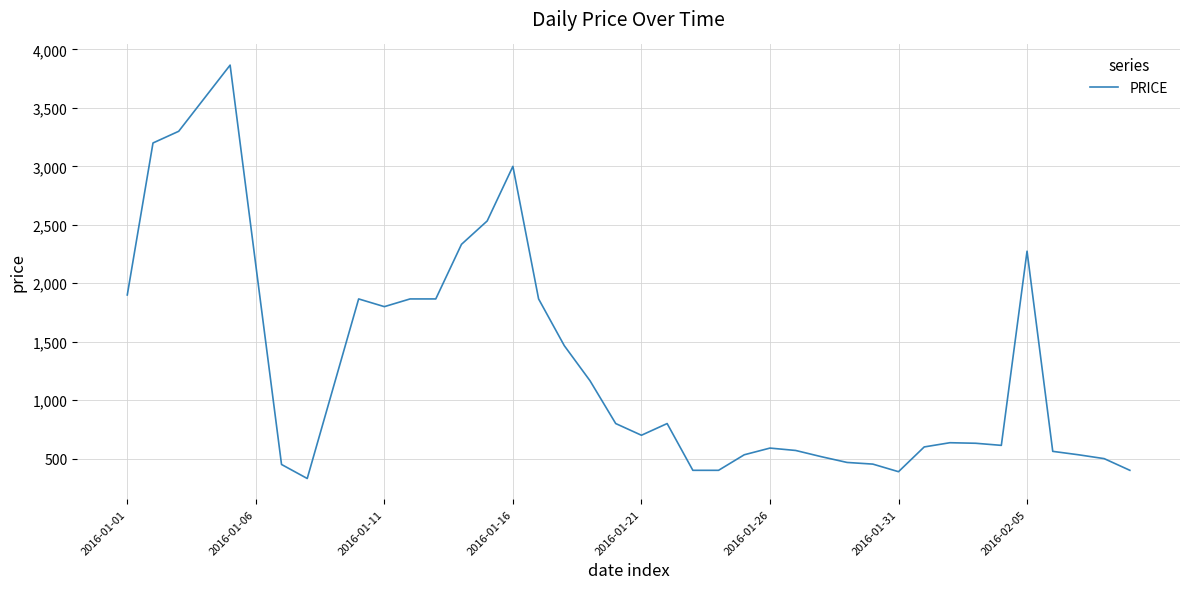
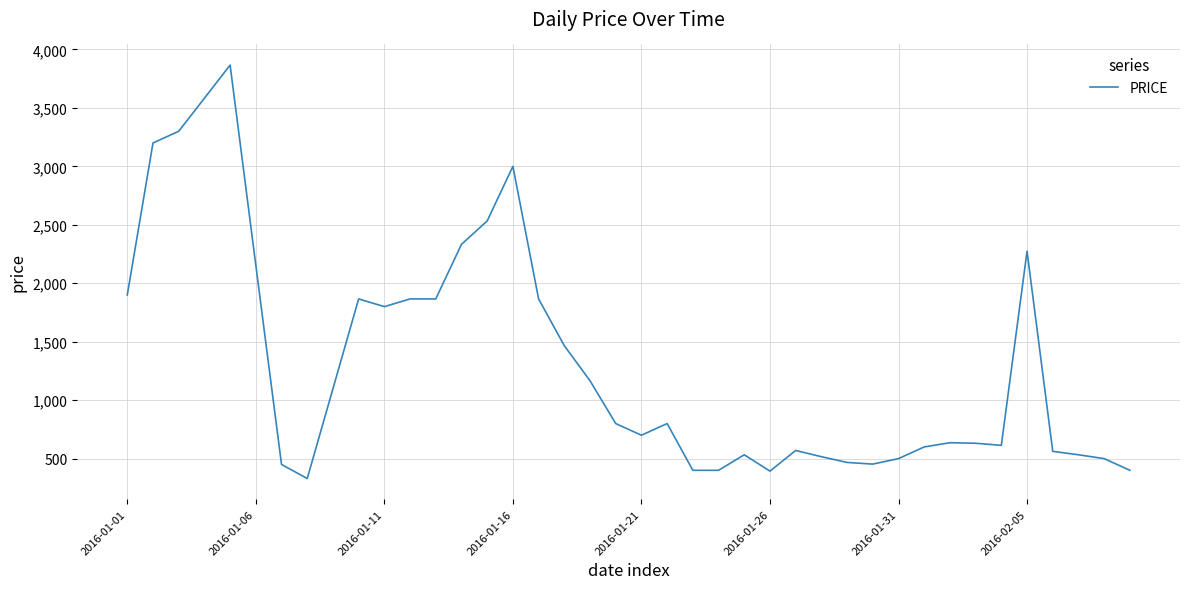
2016-01-26: 590 -> 390
2016-01-31: 390 -> 500
